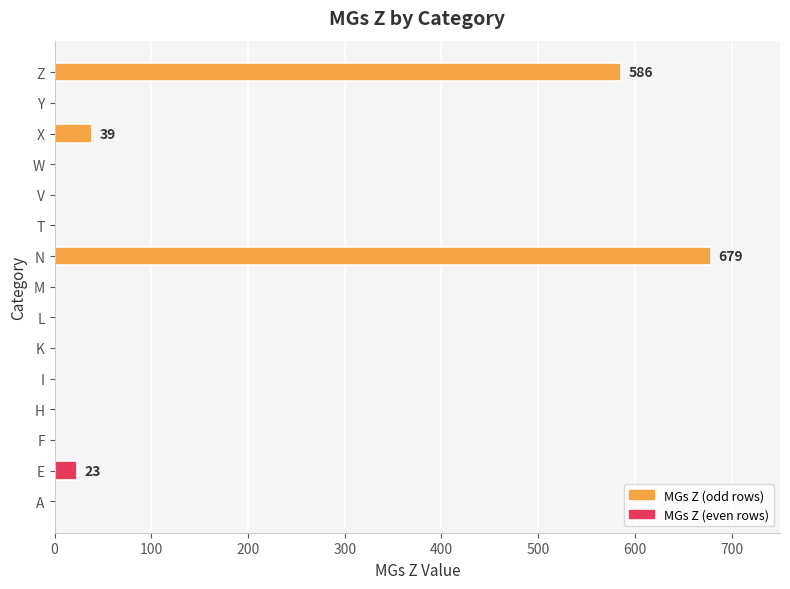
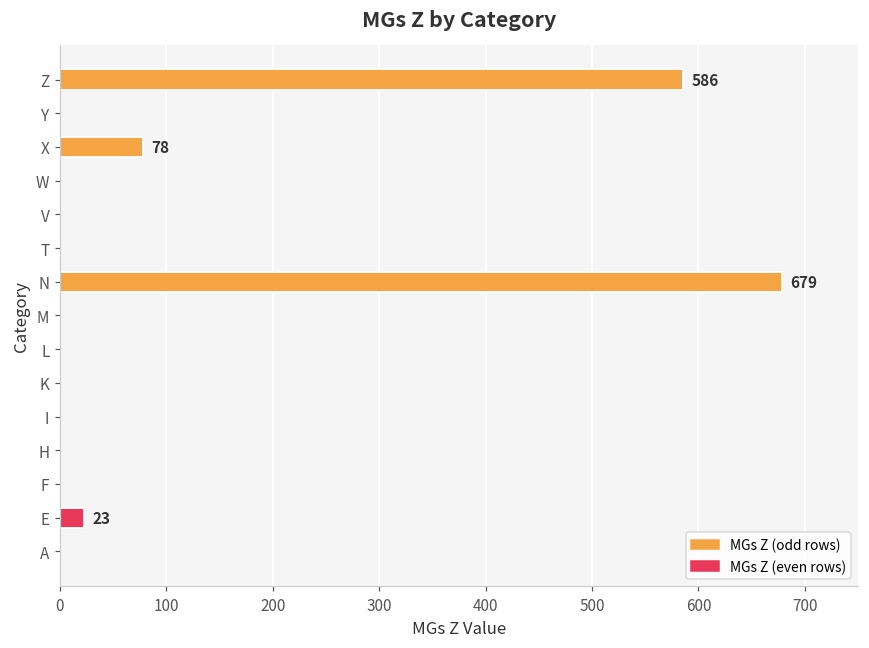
X: 39 -> 78
